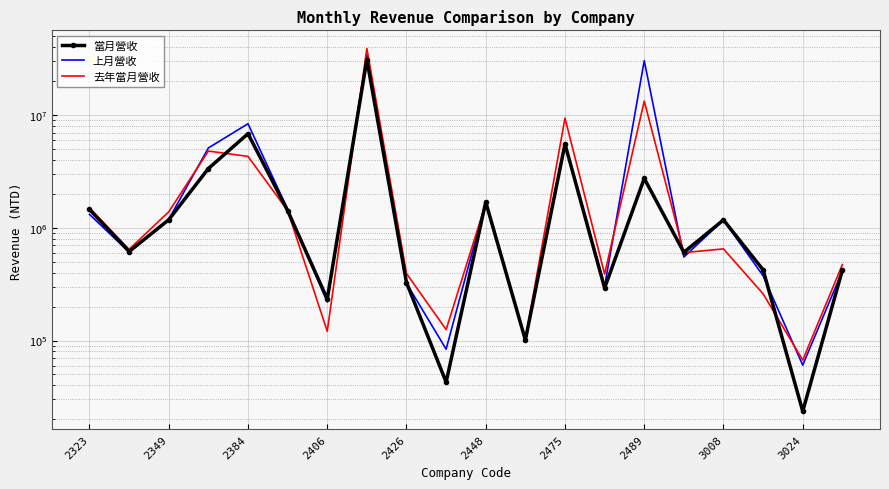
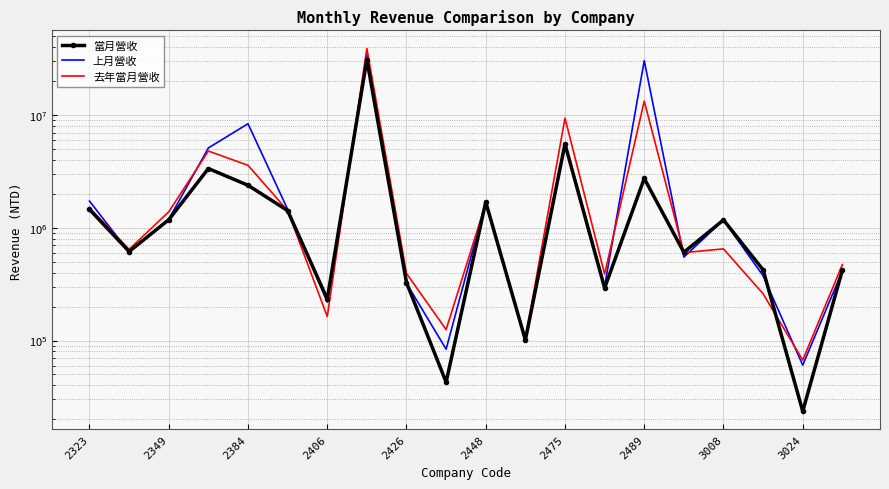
上月營收, 2323: 1300000 -> 1700000
當月營收, 2384: 7000000 -> 2400000
去年當月營收, 2384: 4300000 -> 3600000
去年當月營收, 2406: 120000 -> 160000
